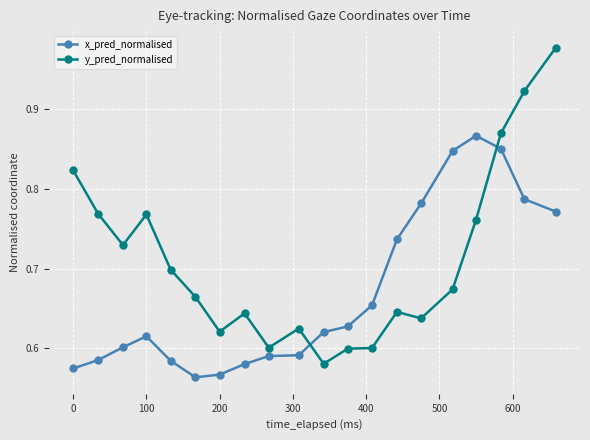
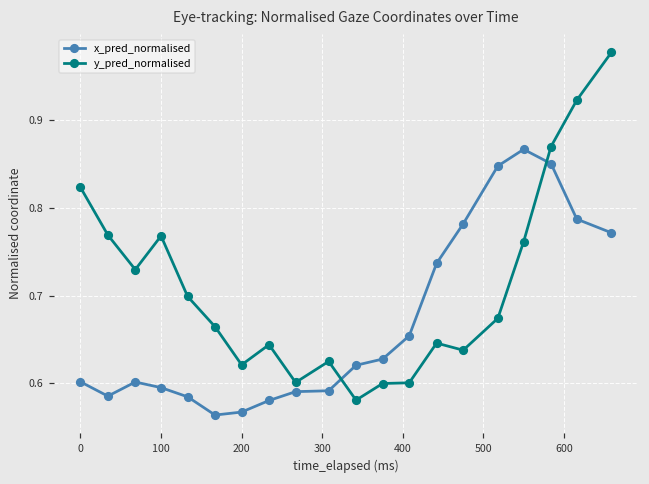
x_pred_normalised, 0: 0.57 -> 0.60
x_pred_normalised, 100: 0.62 -> 0.59
